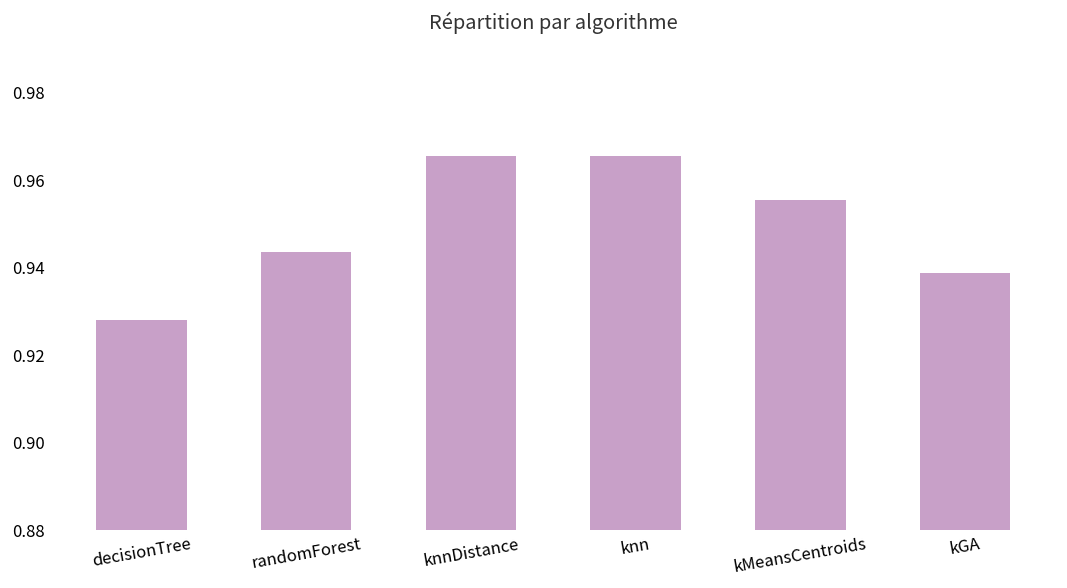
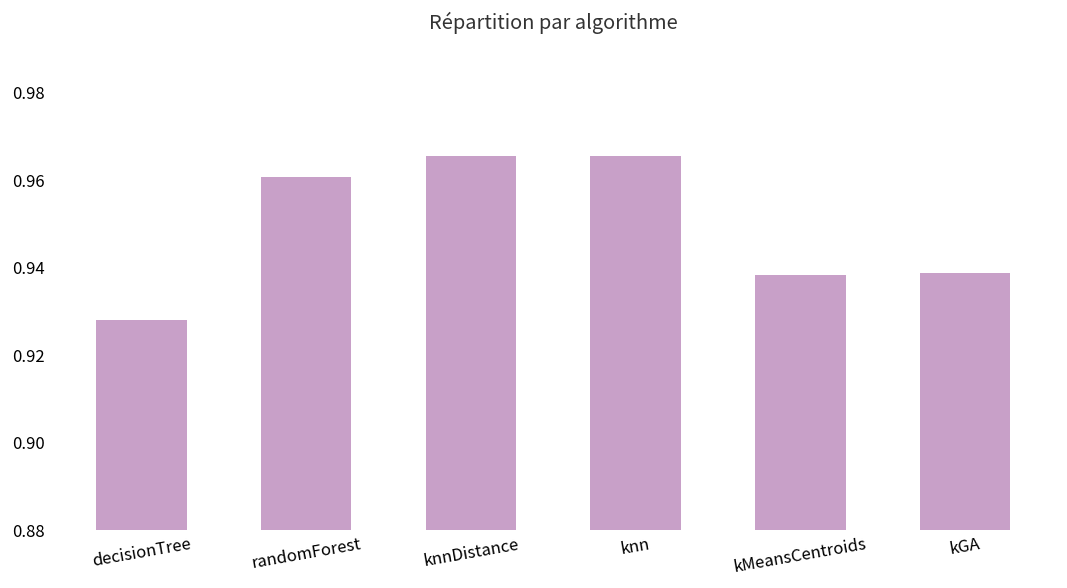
randomForest: 0.944 -> 0.961
kMeansCentroids: 0.955 -> 0.938
